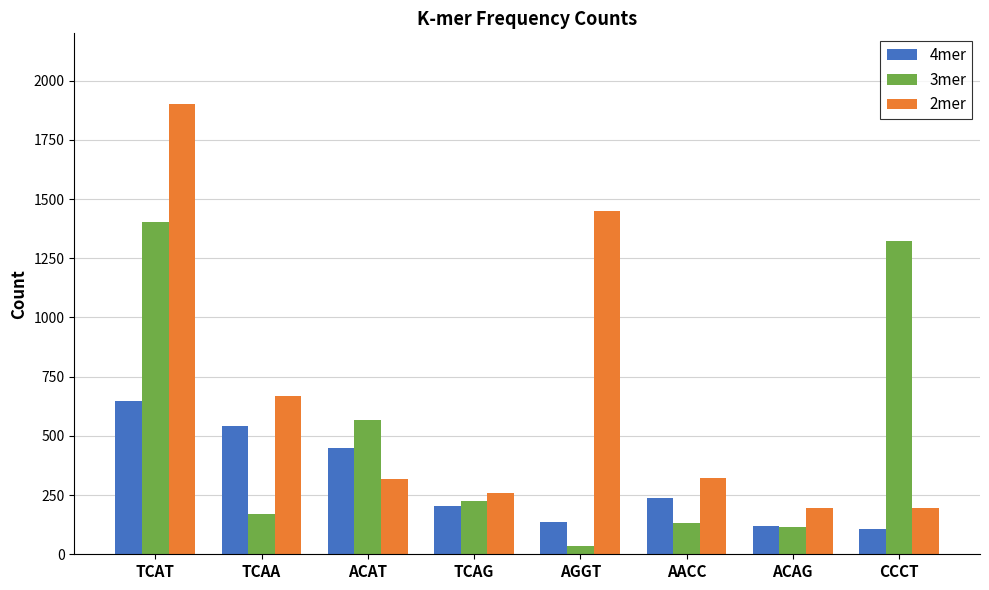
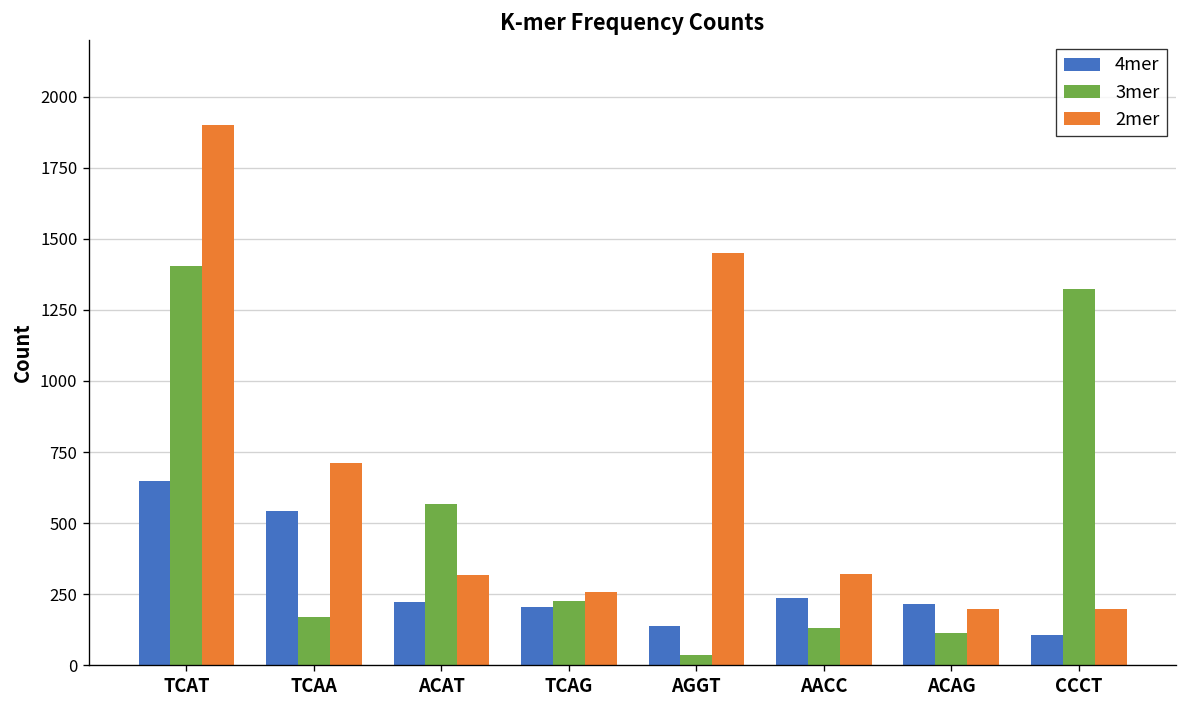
2mer, TCAA: 670 -> 710
4mer, ACAT: 450 -> 220
4mer, ACAG: 120 -> 220
